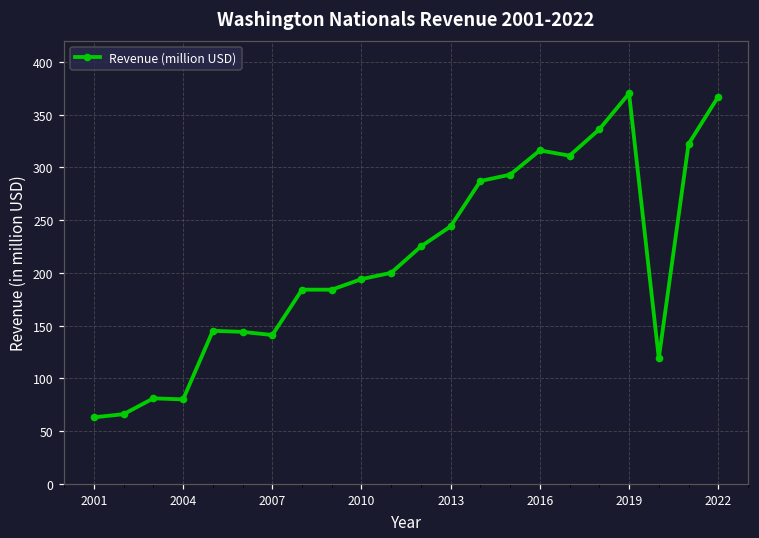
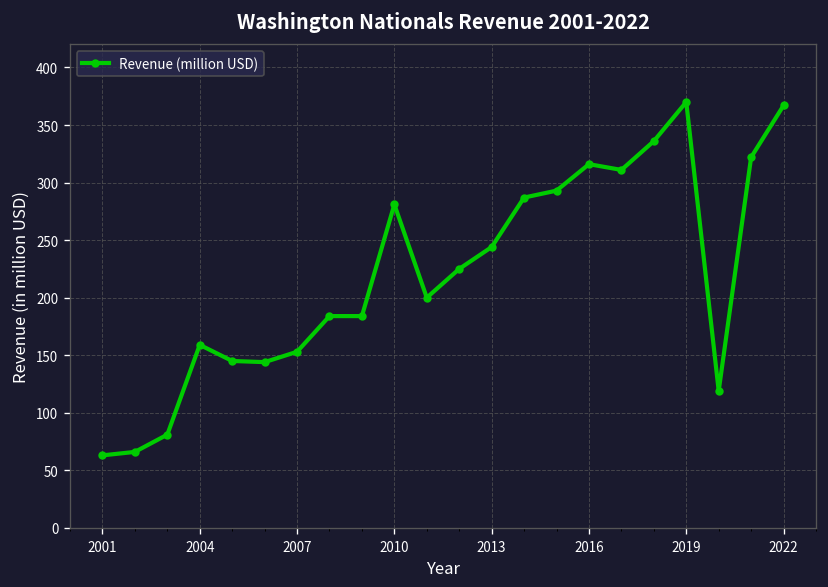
2004: 80 -> 160
2007: 140 -> 150
2010: 190 -> 280
